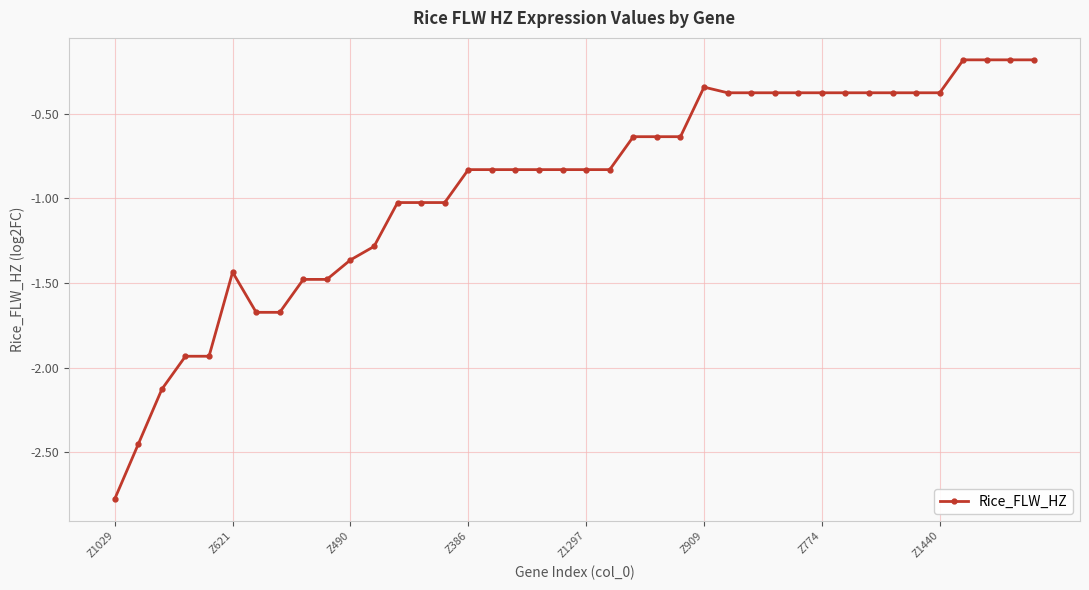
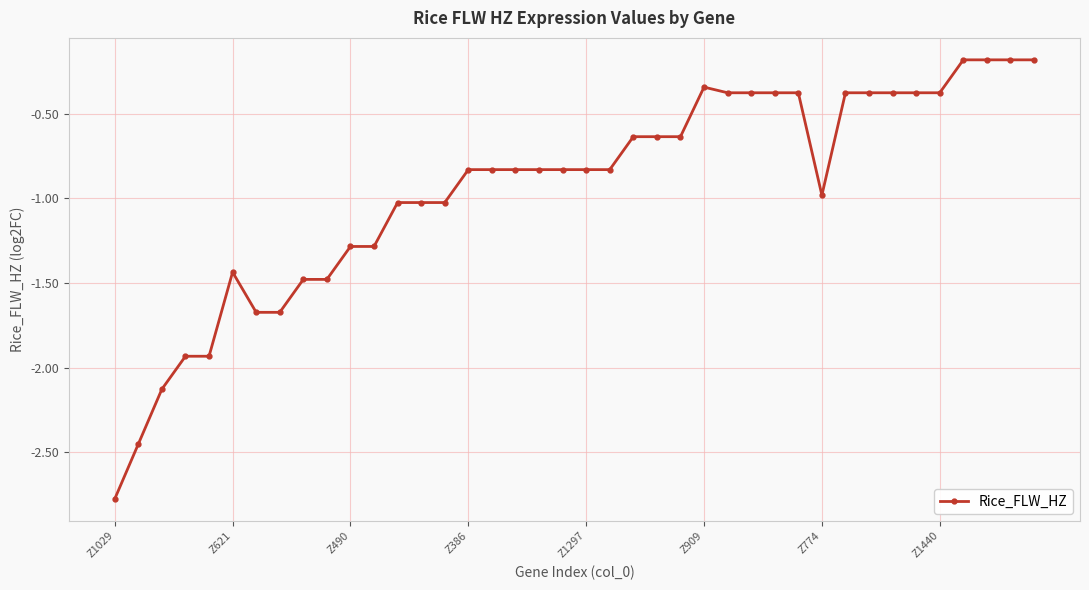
Z490: -1.36 -> -1.28
Z774: -0.38 -> -0.98
